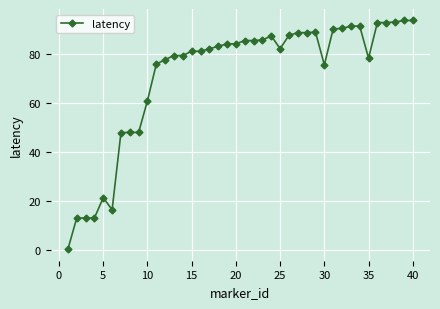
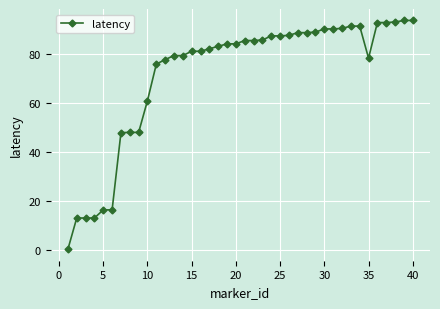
5: 21 -> 16
25: 82 -> 88
30: 76 -> 90
